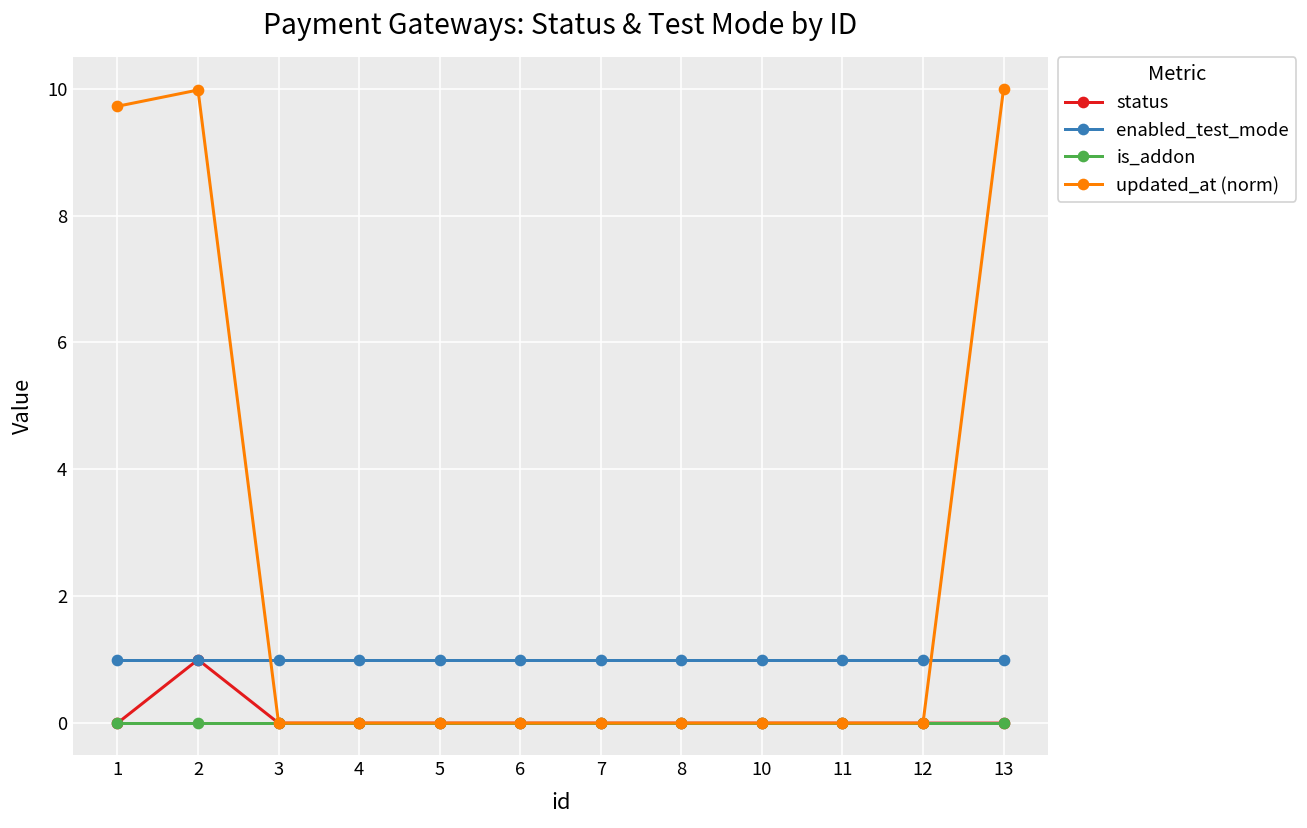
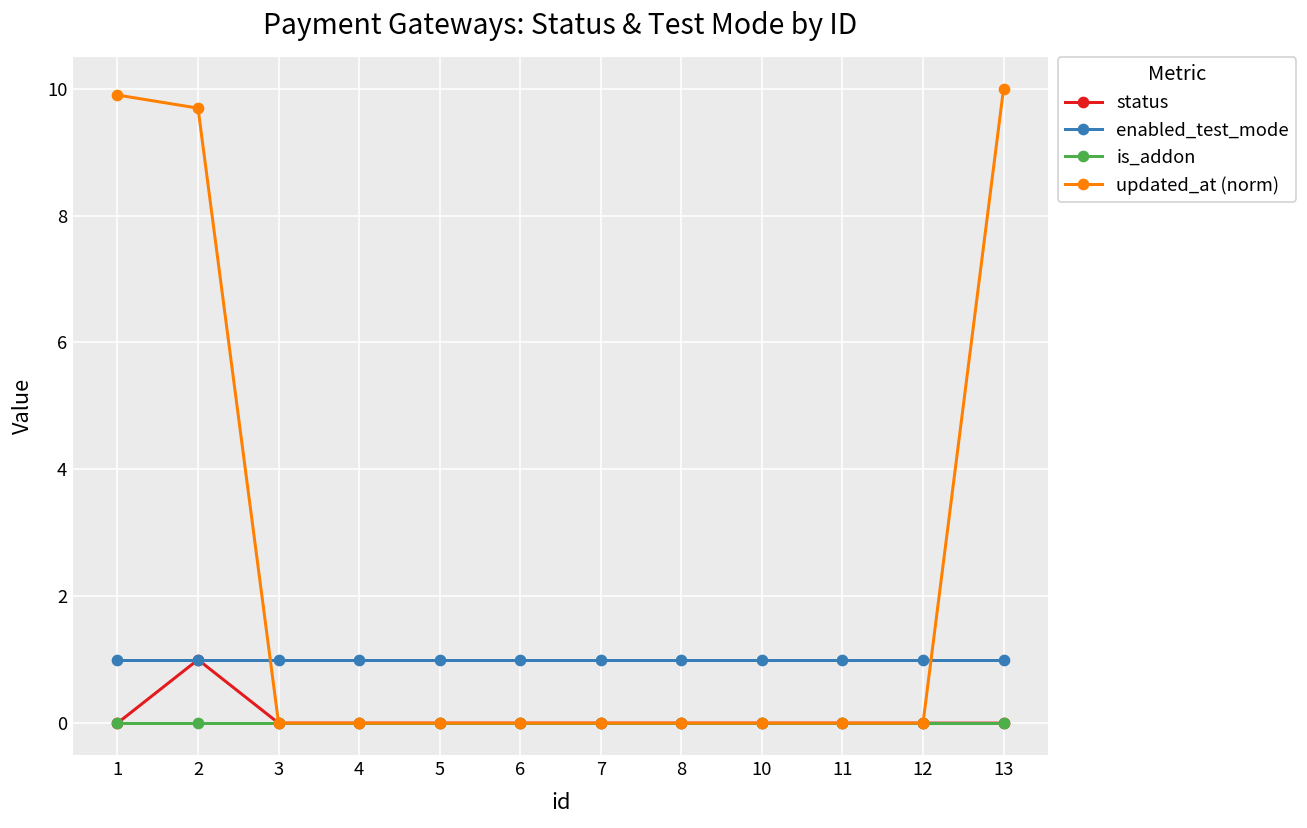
updated_at (norm), 1: 9.7 -> 9.9
updated_at (norm), 2: 10.0 -> 9.7
